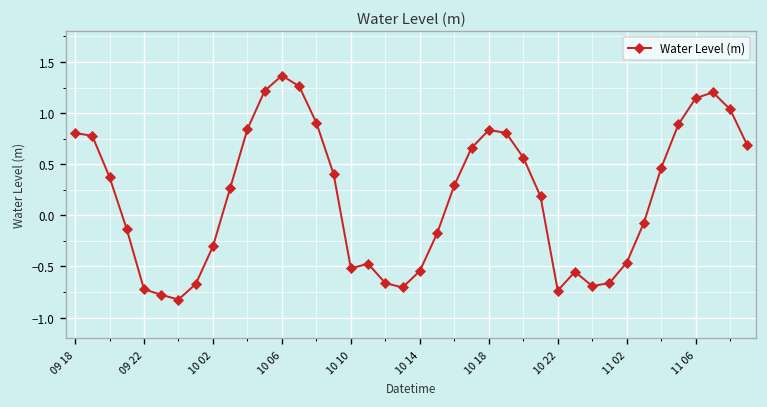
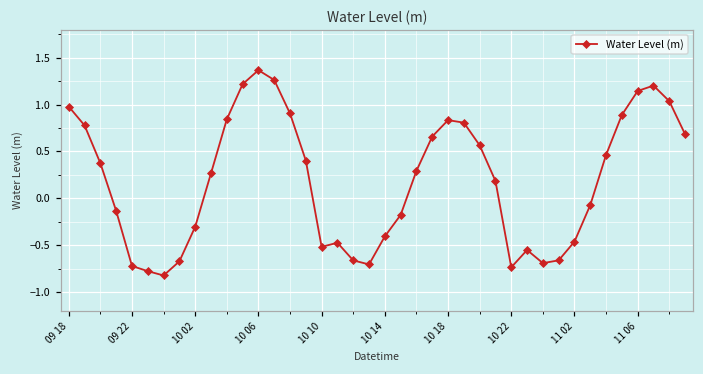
09 18: 0.8 -> 1.0
10 14: -0.5 -> -0.4
